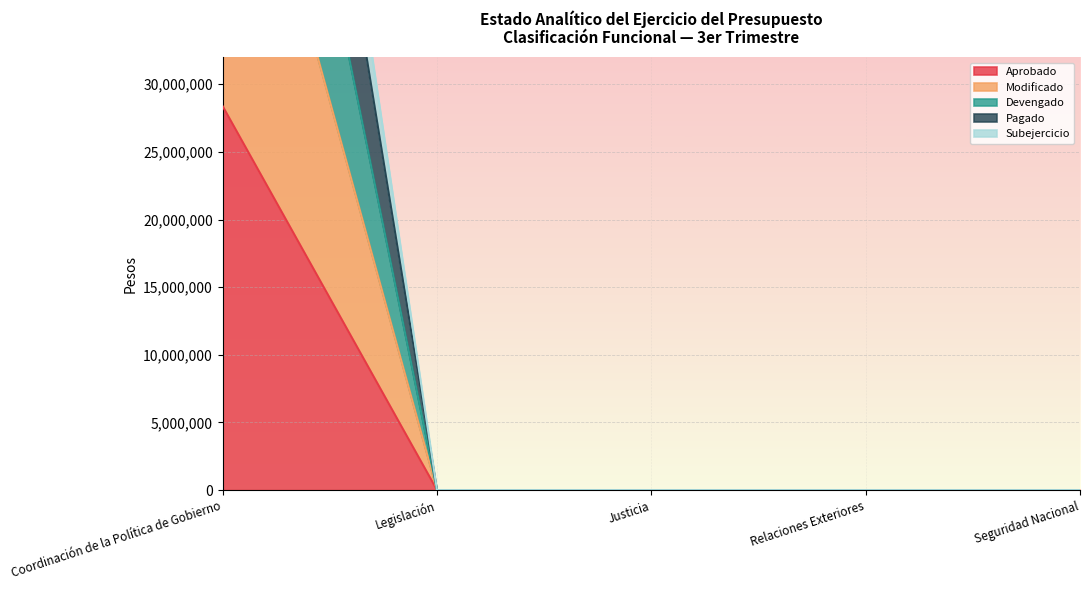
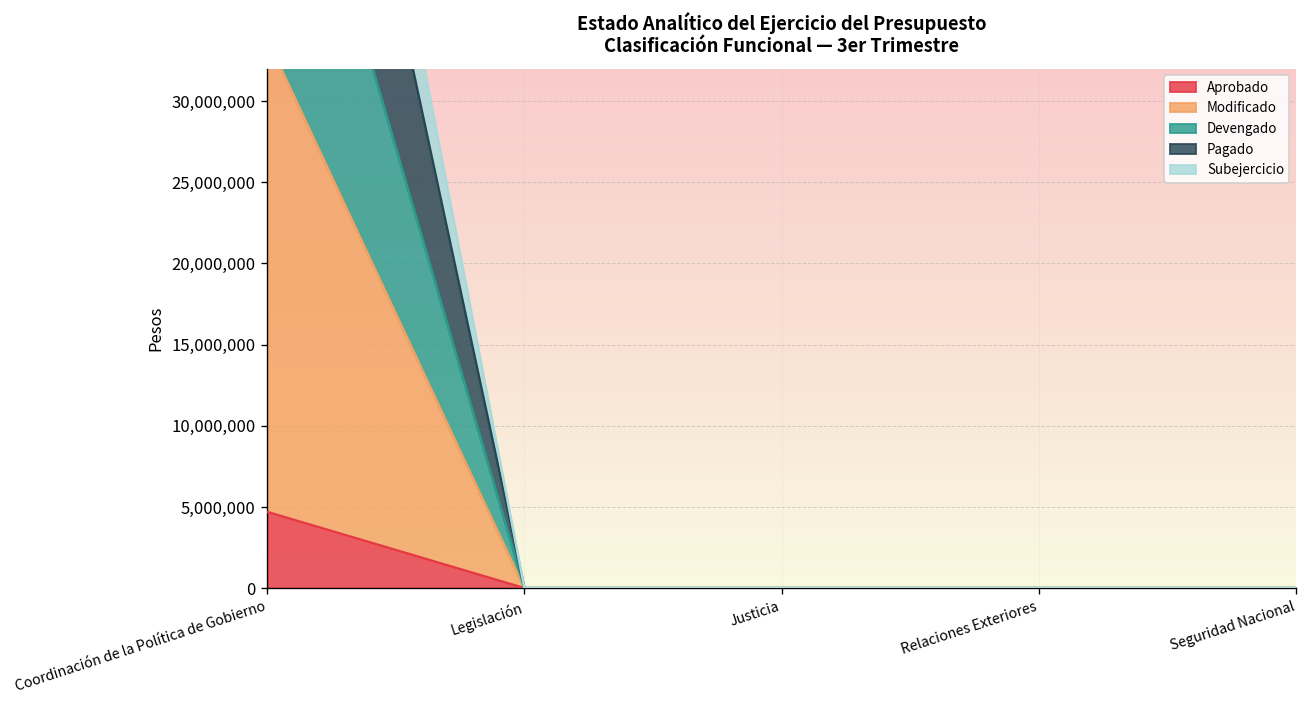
Aprobado, Coordinación de la Política de Gobierno: 28,400,000 -> 4,700,000
